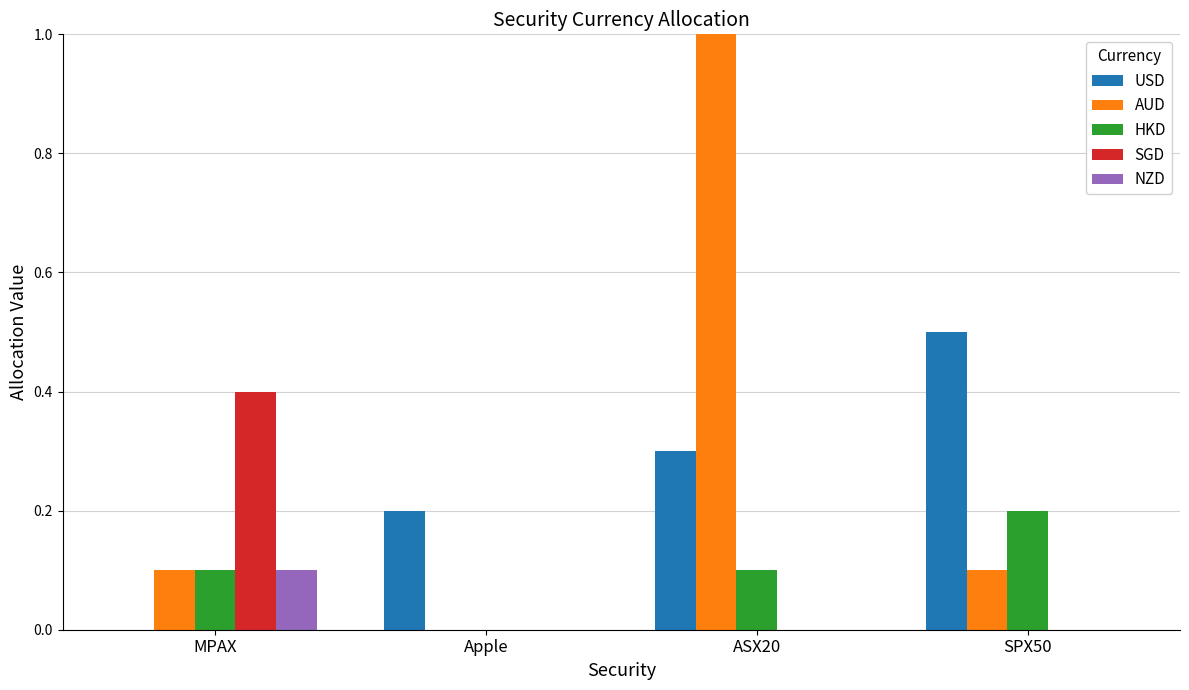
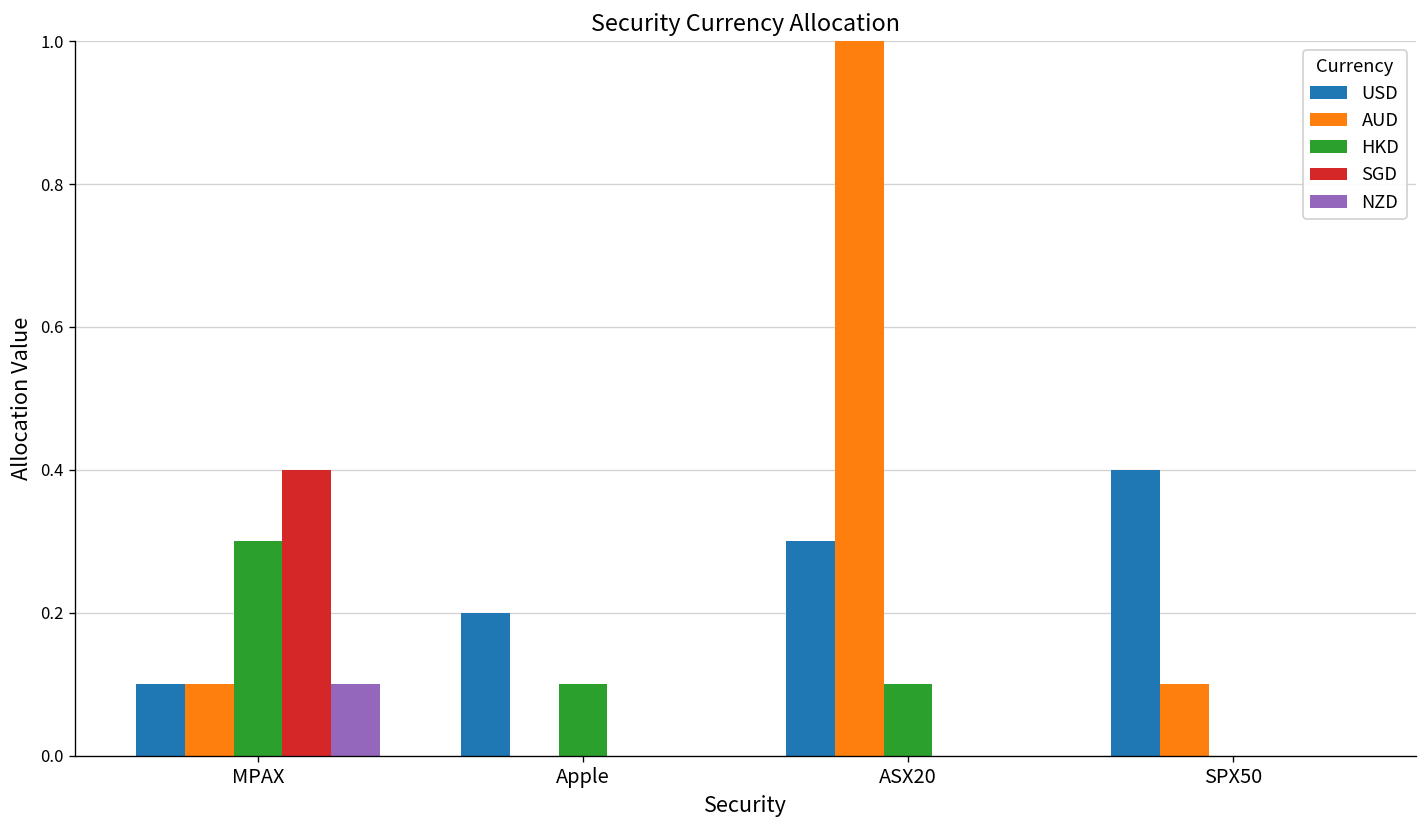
USD, MPAX: 0.0 -> 0.1
HKD, MPAX: 0.1 -> 0.3
HKD, Apple: 0.0 -> 0.1
USD, SPX50: 0.5 -> 0.4
HKD, SPX50: 0.2 -> 0.0
